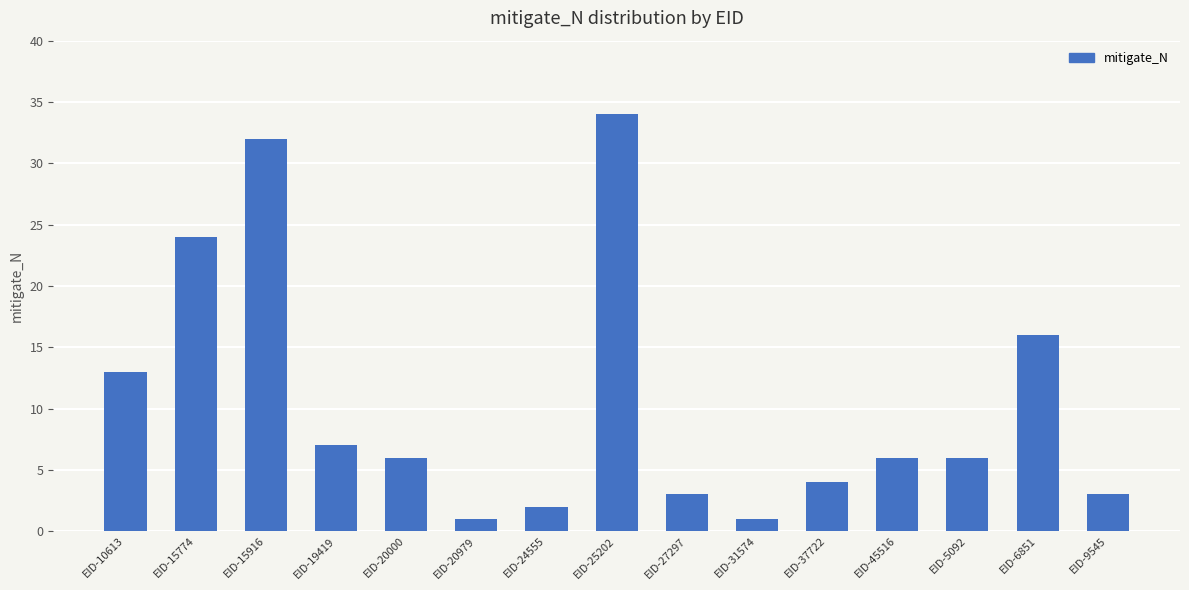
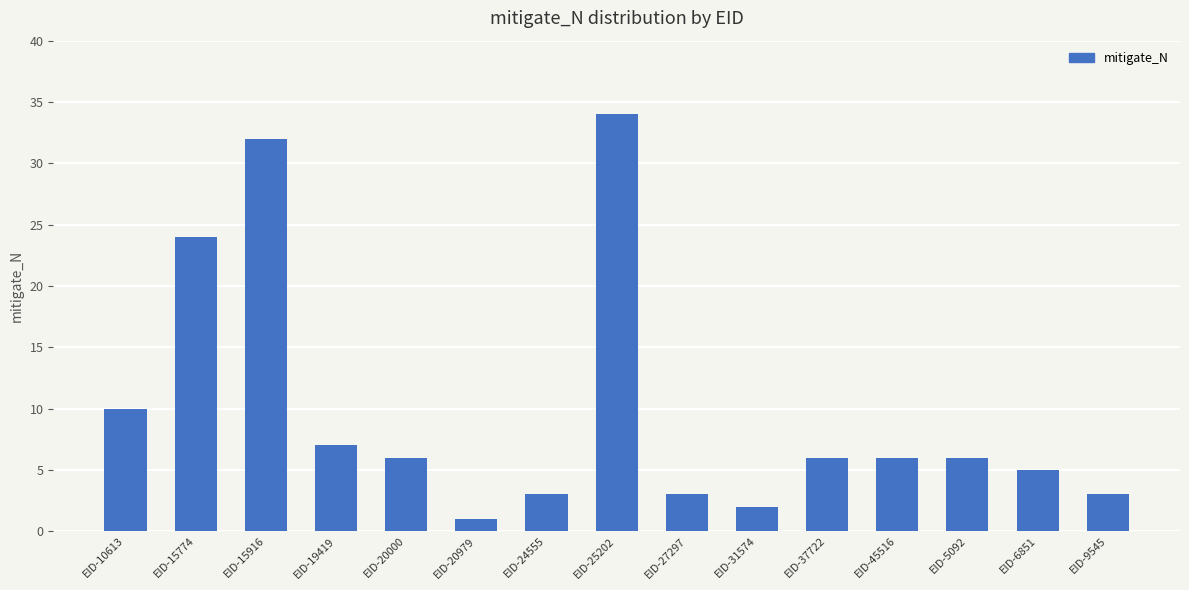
EID-10613: 13 -> 10
EID-24555: 2 -> 3
EID-31574: 1 -> 2
EID-37722: 4 -> 6
EID-6851: 16 -> 5
